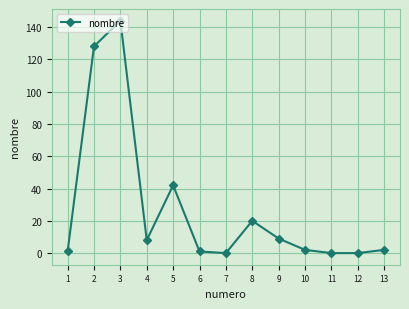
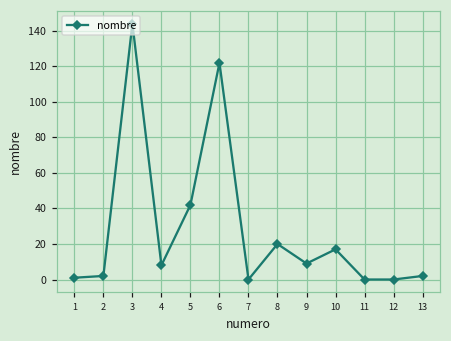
2: 128 -> 2
6: 1 -> 122
10: 2 -> 17
